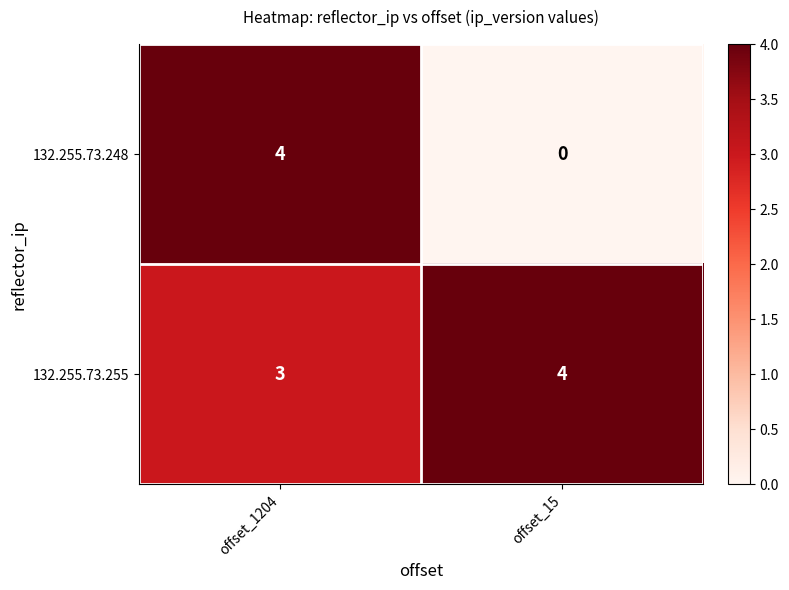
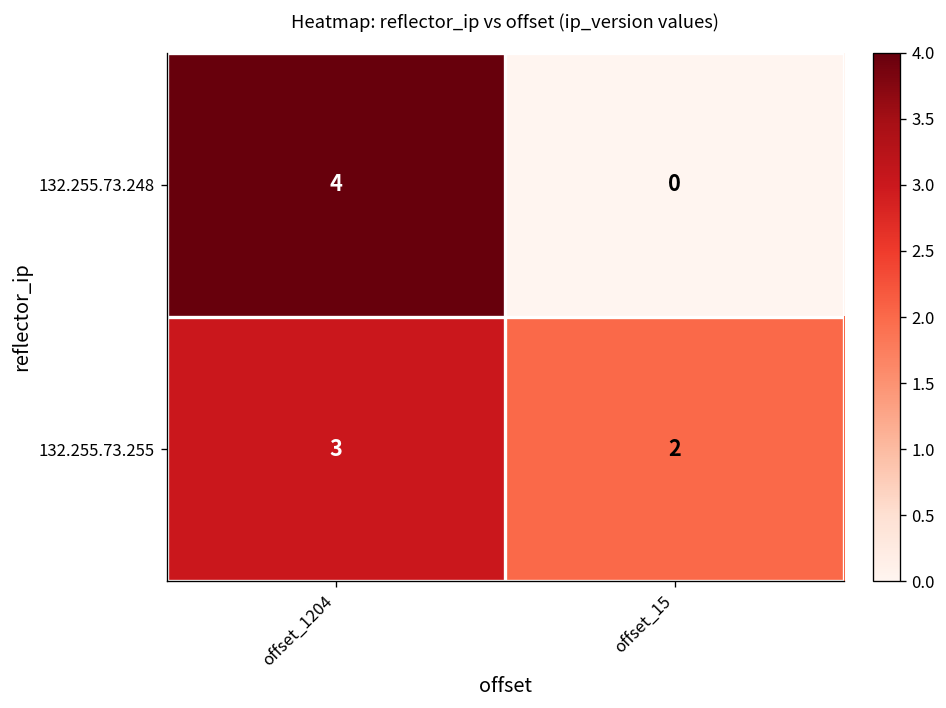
132.255.73.255, offset_15: 4 -> 2
